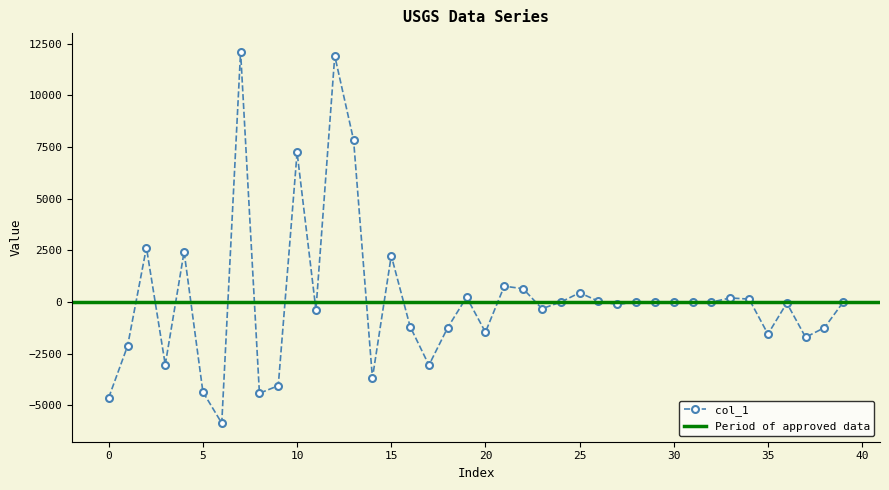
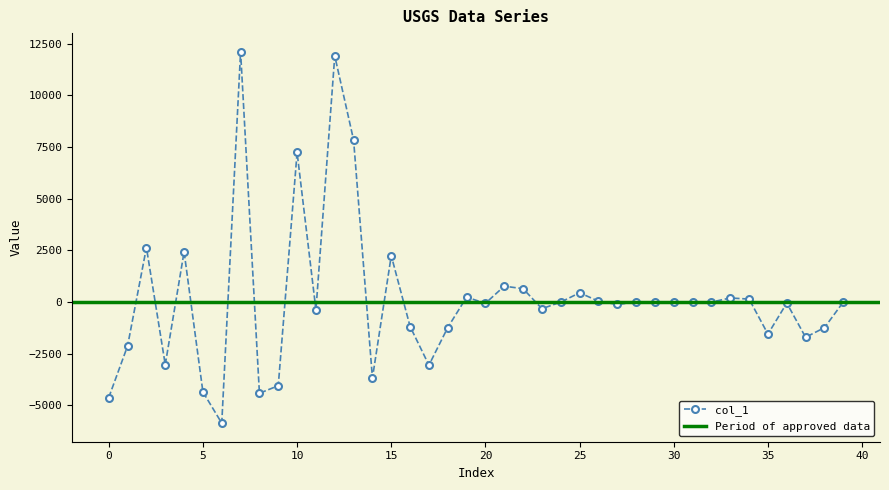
20: -1500 -> -100
